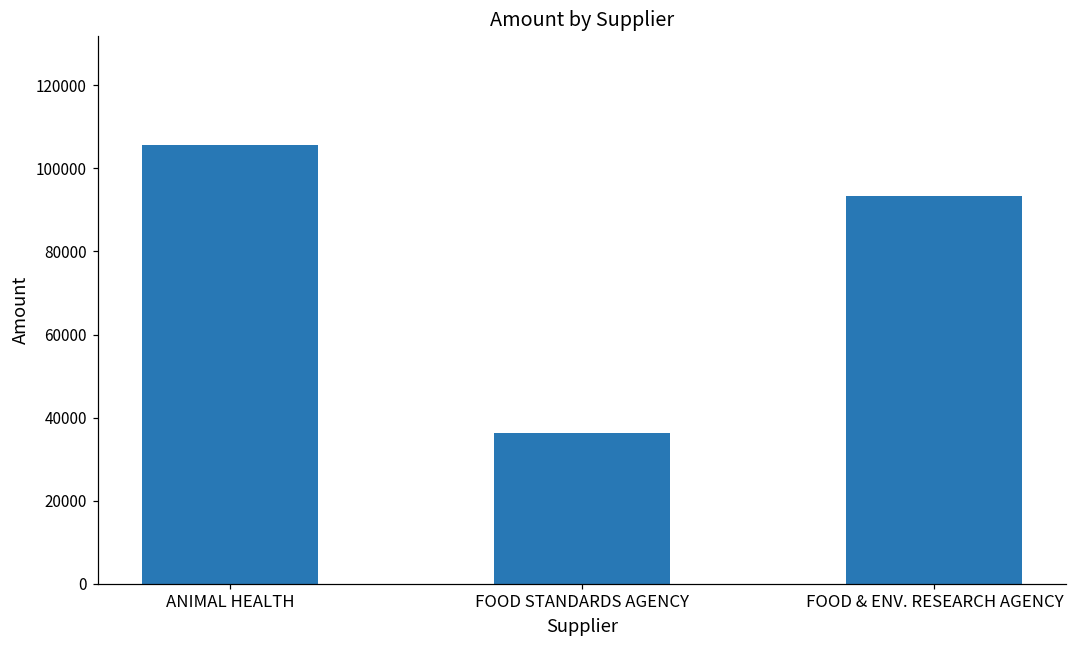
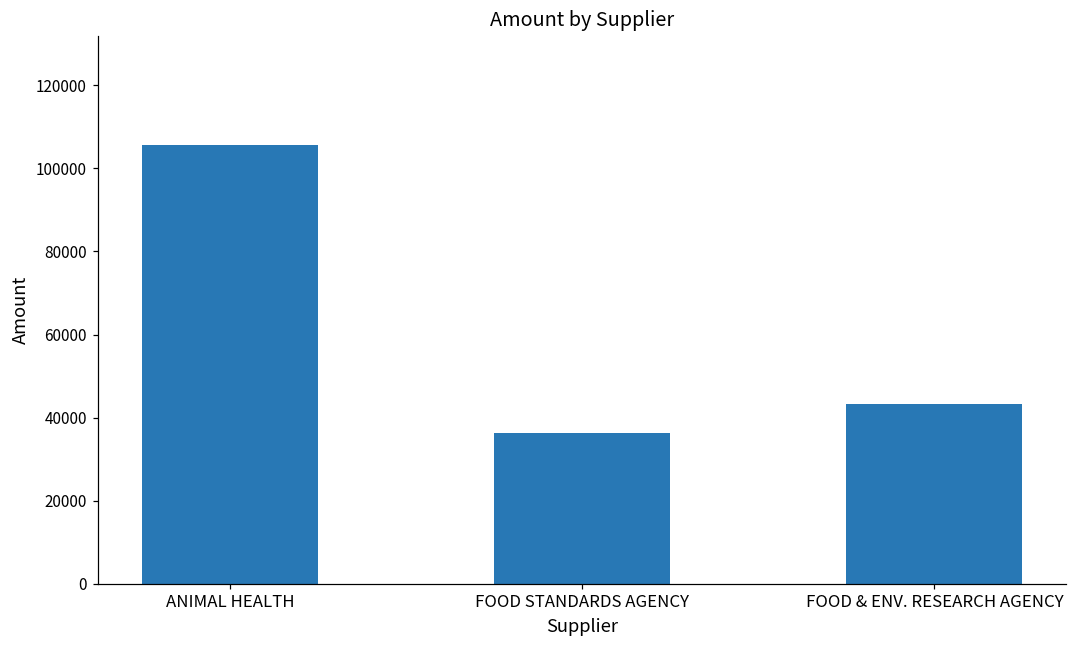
FOOD & ENV. RESEARCH AGENCY: 93000 -> 43000
